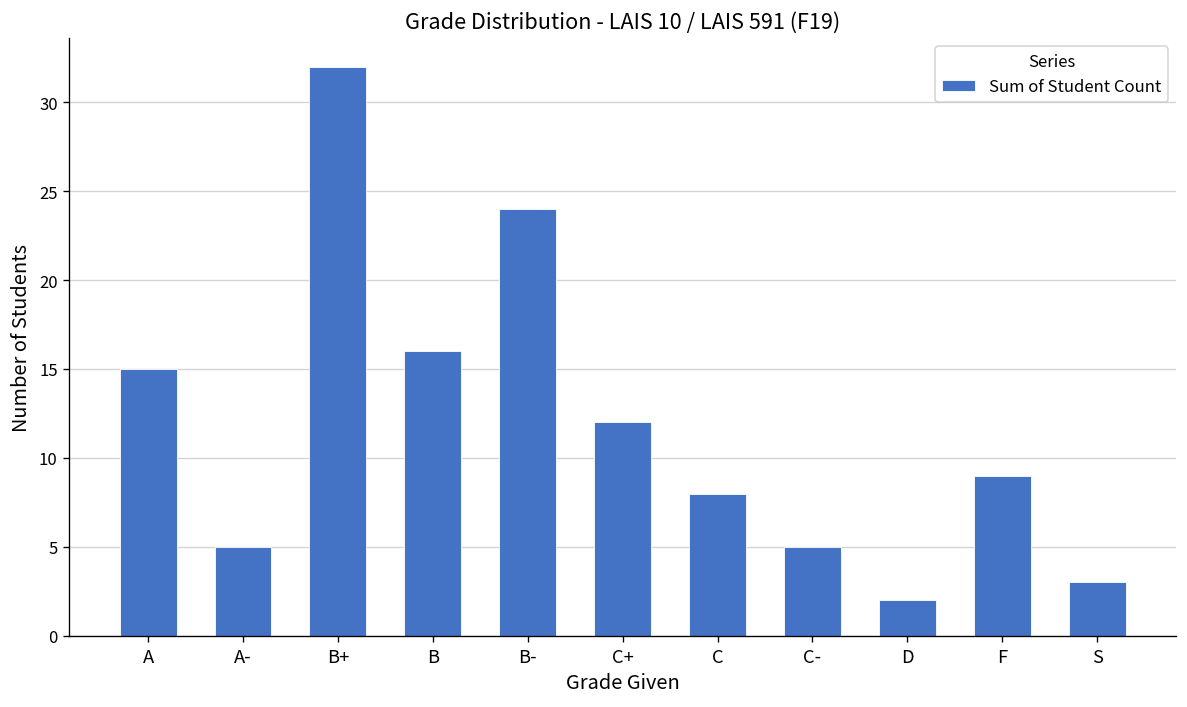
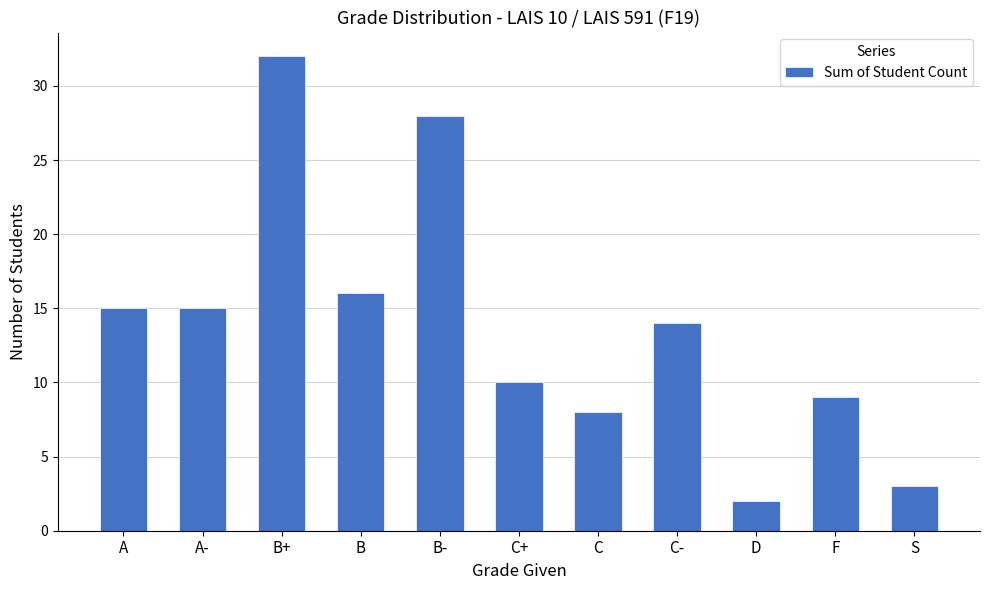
A-: 5 -> 15
B-: 24 -> 28
C+: 12 -> 10
C-: 5 -> 14
